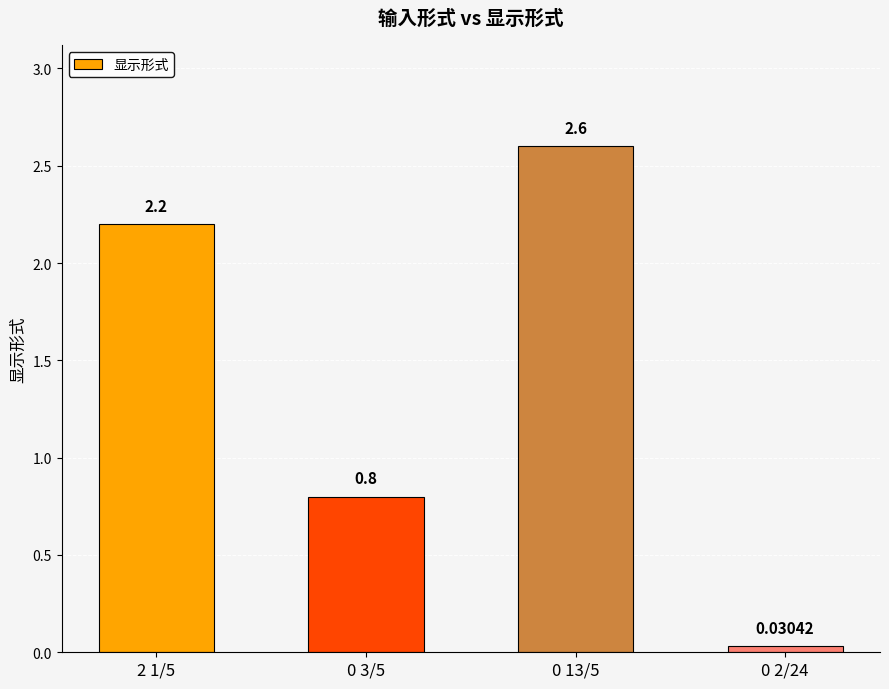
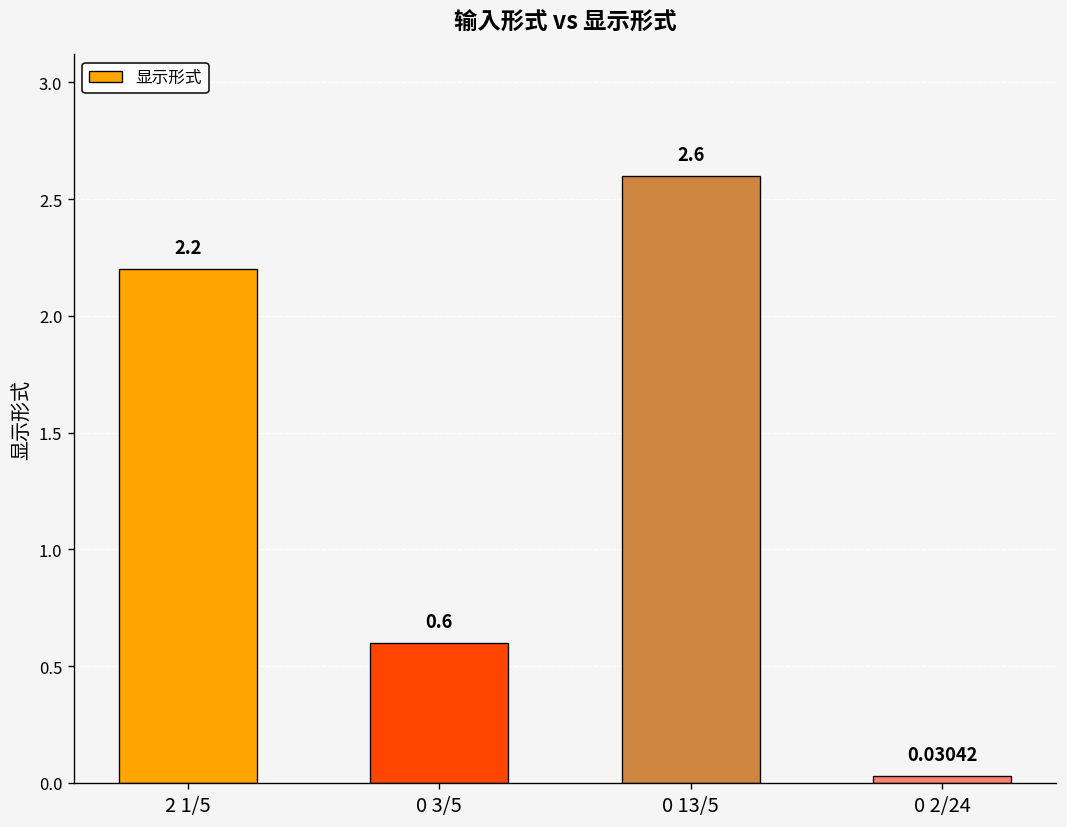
0 3/5: 0.8 -> 0.6
